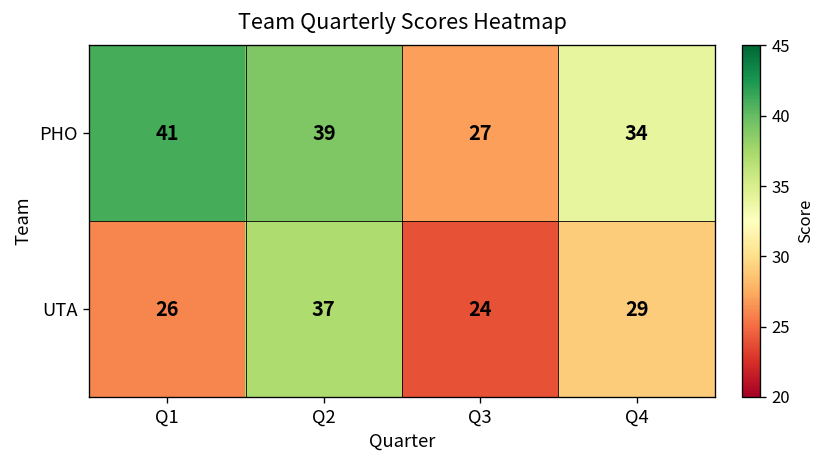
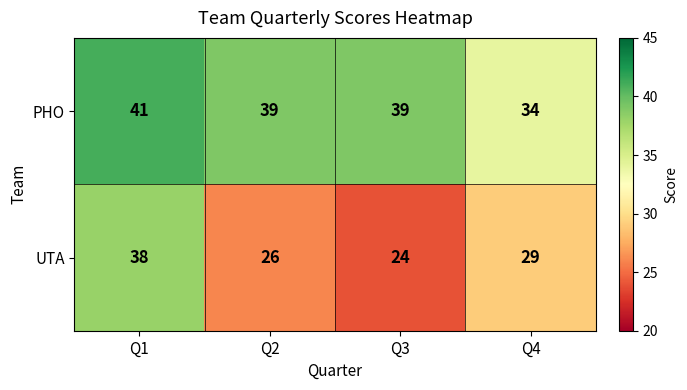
PHO, Q3: 27 -> 39
UTA, Q1: 26 -> 38
UTA, Q2: 37 -> 26
